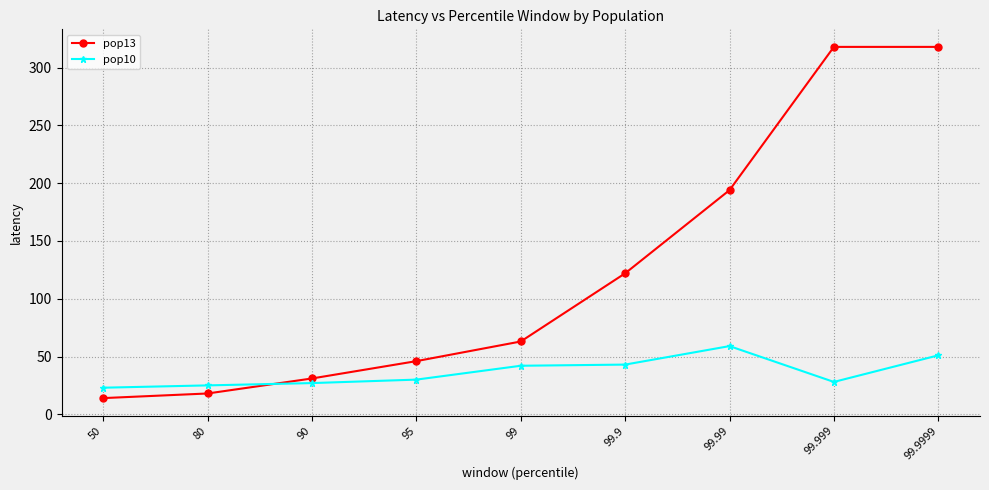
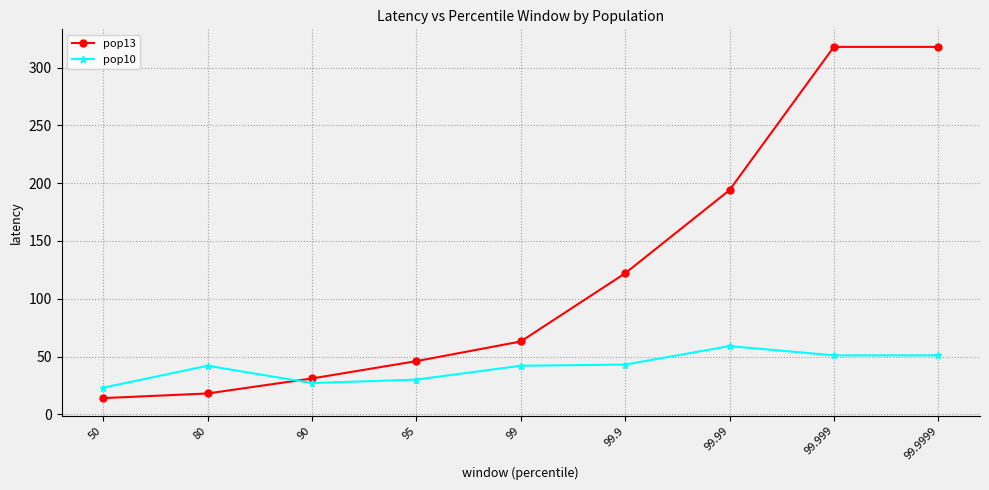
pop10, 80: 25 -> 42
pop10, 99.999: 28 -> 51
